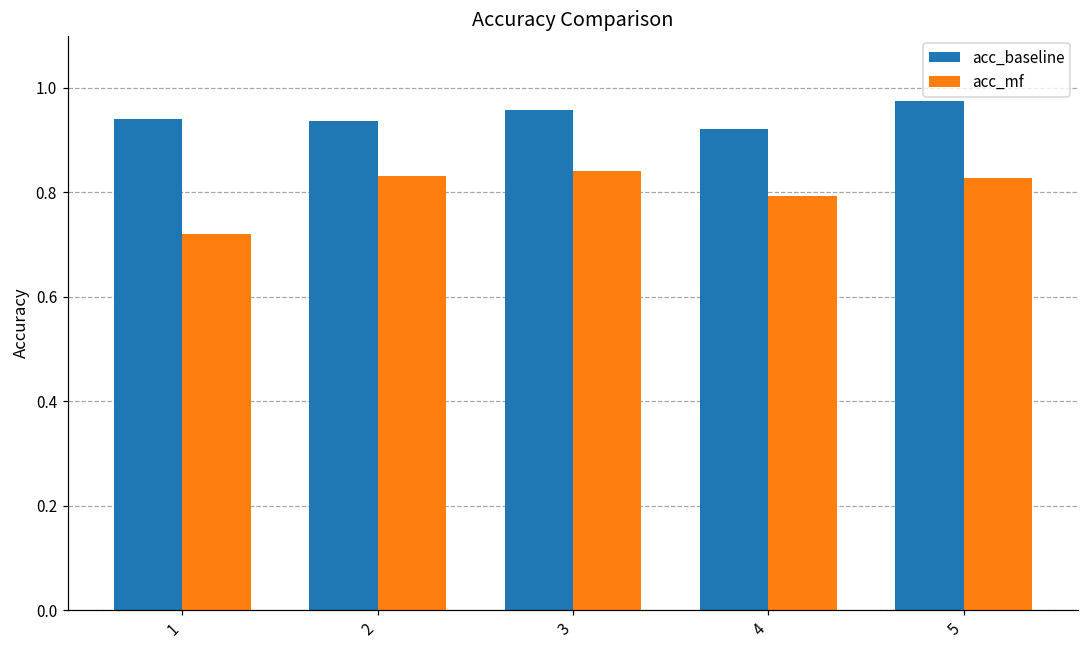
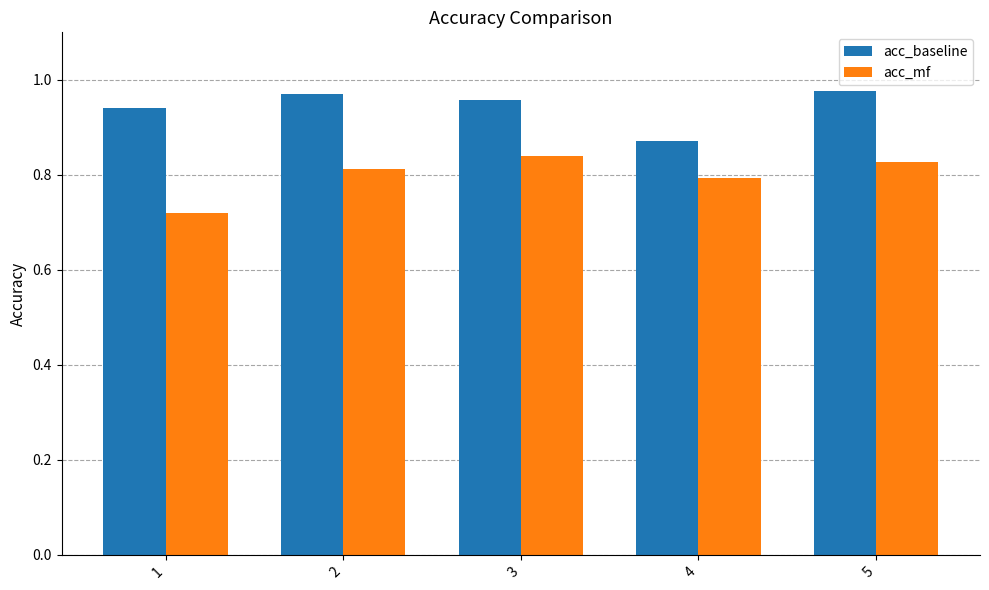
acc_baseline, 2: 0.94 -> 0.97
acc_mf, 2: 0.83 -> 0.81
acc_baseline, 4: 0.92 -> 0.87
